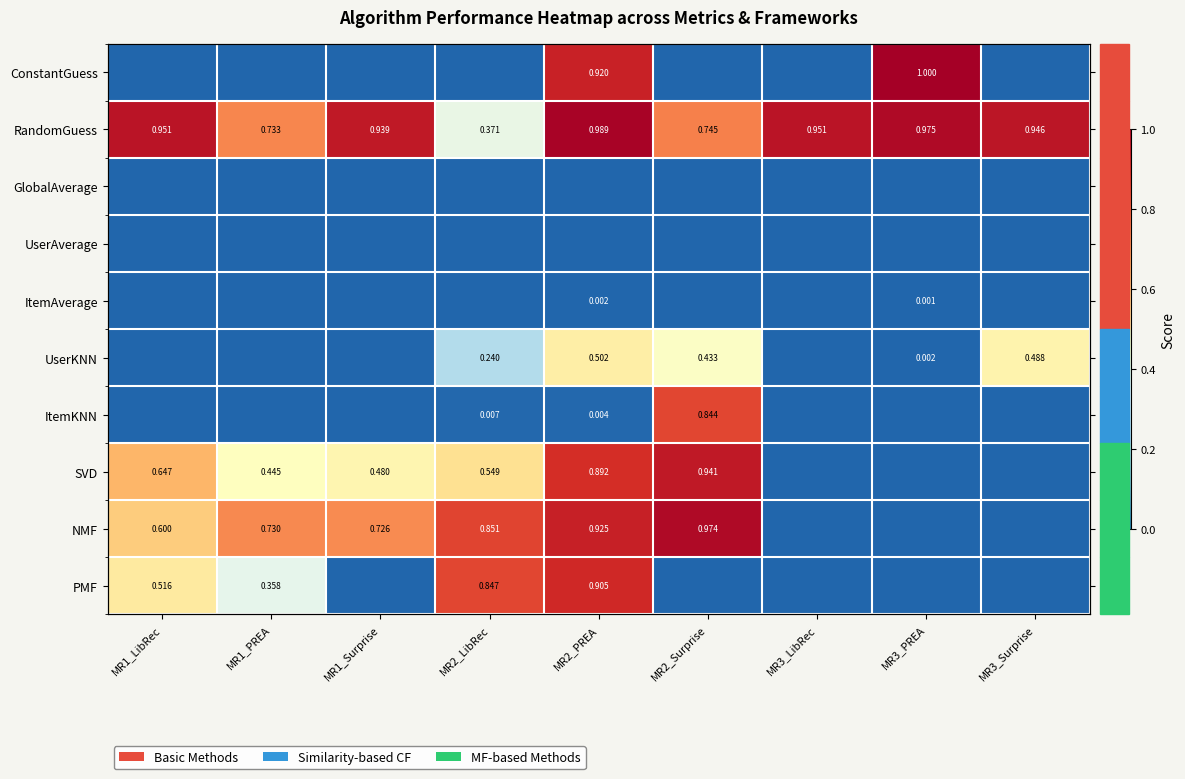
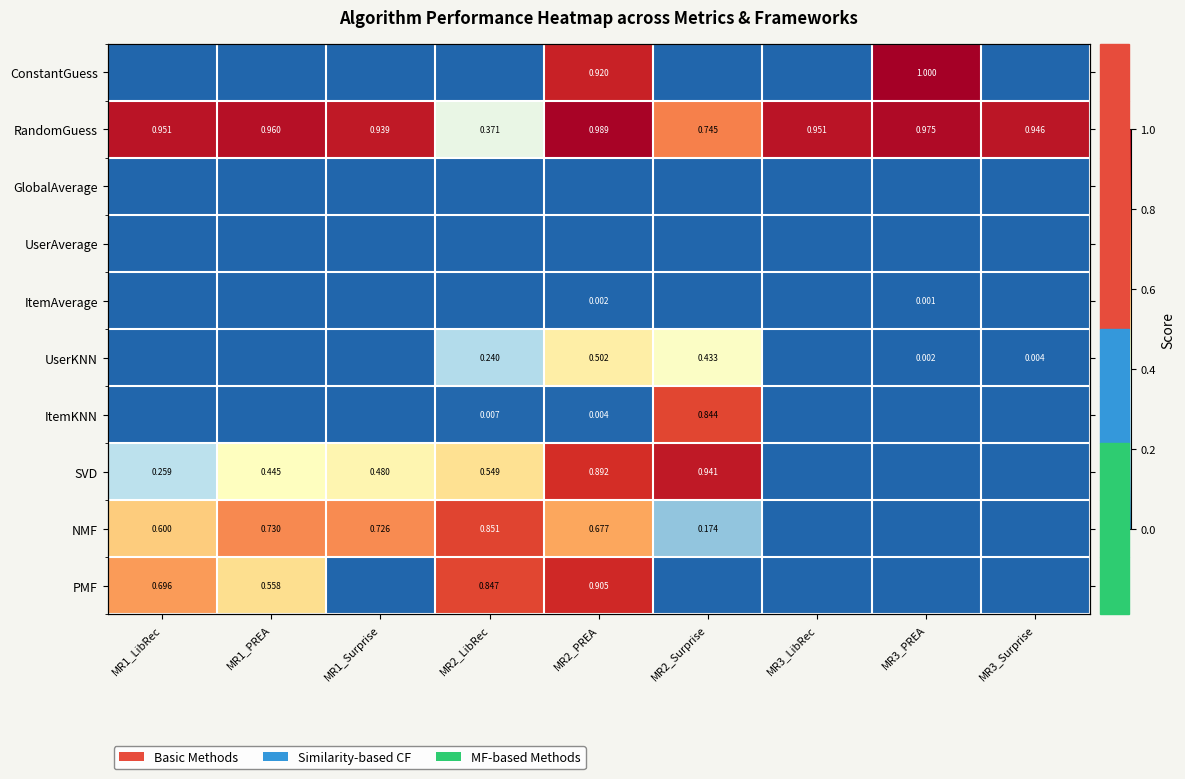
RandomGuess, MR1_PREA: 0.733 -> 0.960
UserKNN, MR3_Surprise: 0.488 -> 0.004
SVD, MR1_LibRec: 0.647 -> 0.259
NMF, MR2_PREA: 0.925 -> 0.677
NMF, MR2_Surprise: 0.974 -> 0.174
PMF, MR1_LibRec: 0.516 -> 0.696
PMF, MR1_PREA: 0.358 -> 0.558
